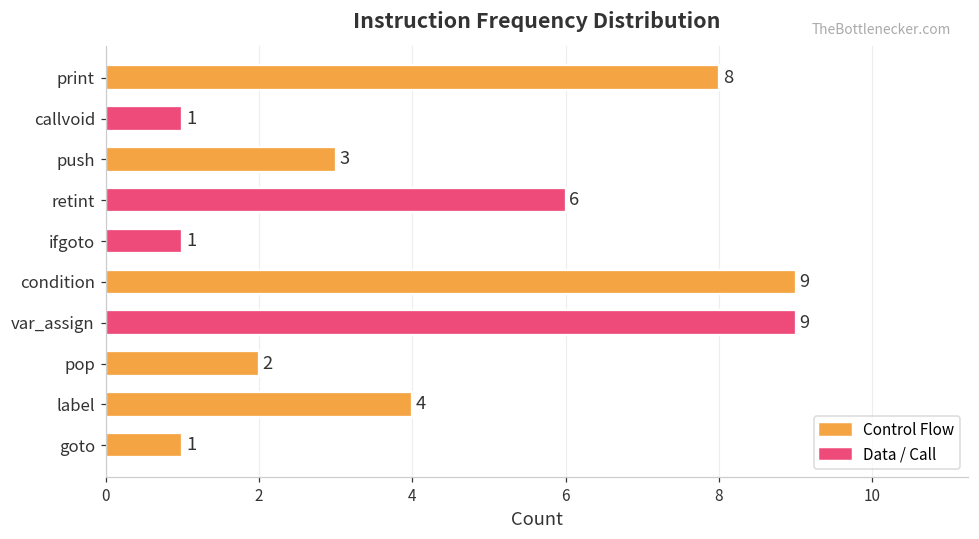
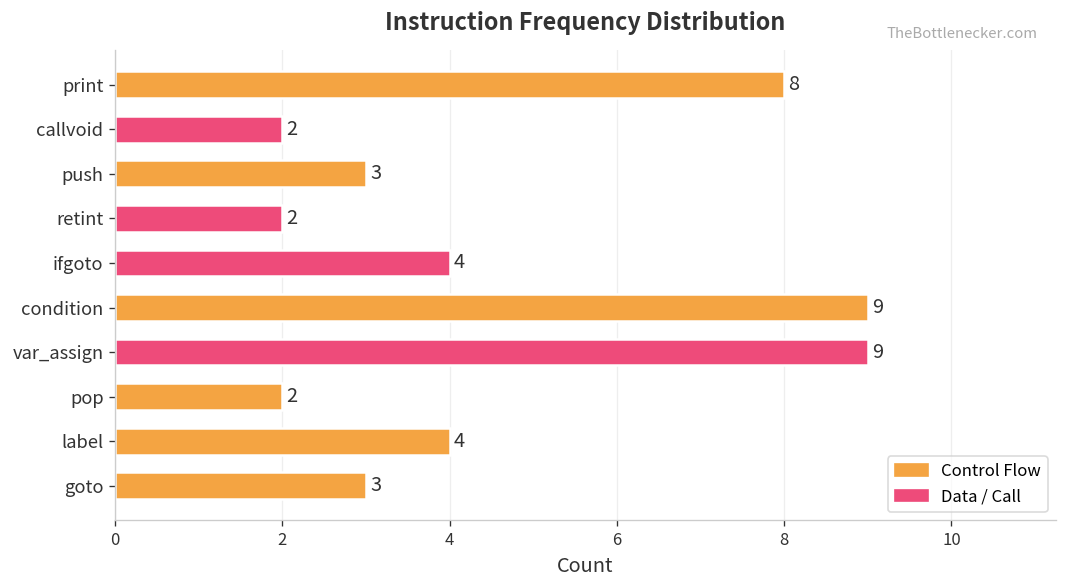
callvoid: 1 -> 2
retint: 6 -> 2
ifgoto: 1 -> 4
goto: 1 -> 3
